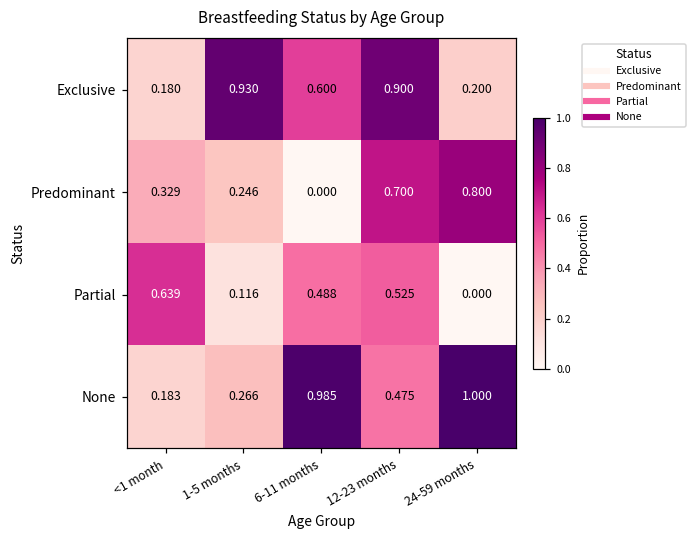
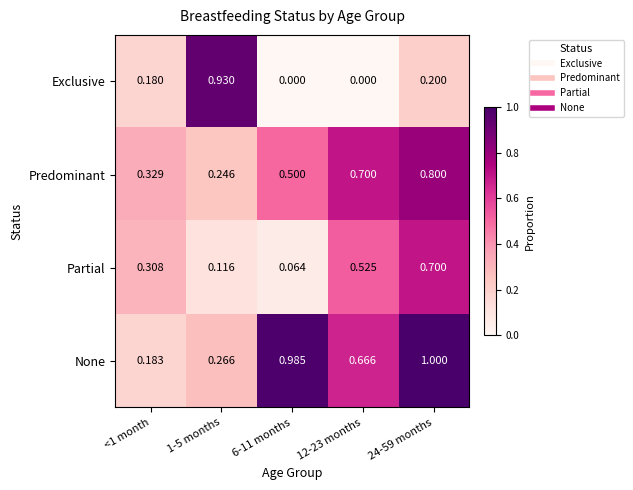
Exclusive, 6-11 months: 0.600 -> 0.000
Exclusive, 12-23 months: 0.900 -> 0.000
Predominant, 6-11 months: 0.000 -> 0.500
Partial, <1 month: 0.639 -> 0.308
Partial, 6-11 months: 0.488 -> 0.064
Partial, 24-59 months: 0.000 -> 0.700
None, 12-23 months: 0.475 -> 0.666
